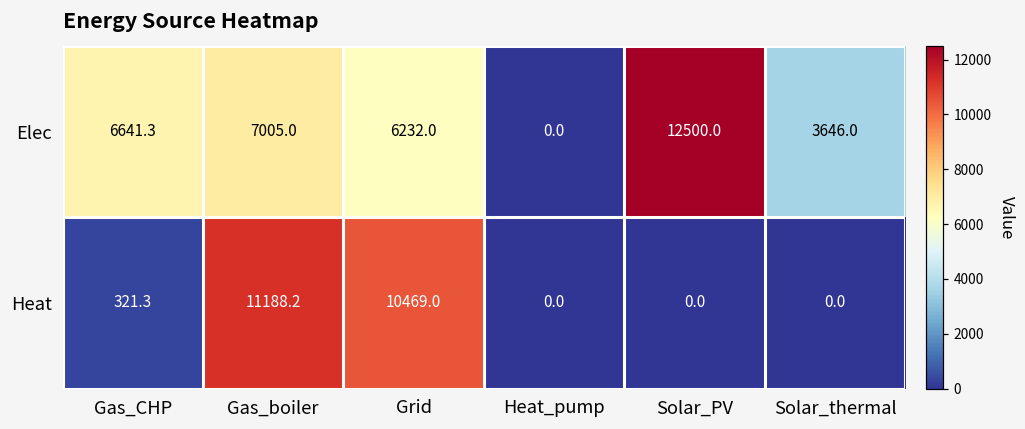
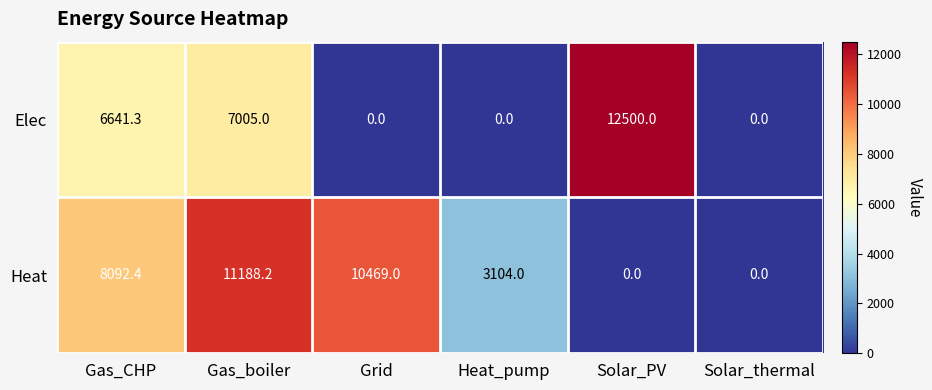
Elec, Grid: 6232.0 -> 0.0
Elec, Solar_thermal: 3646.0 -> 0.0
Heat, Gas_CHP: 321.3 -> 8092.4
Heat, Heat_pump: 0.0 -> 3104.0
